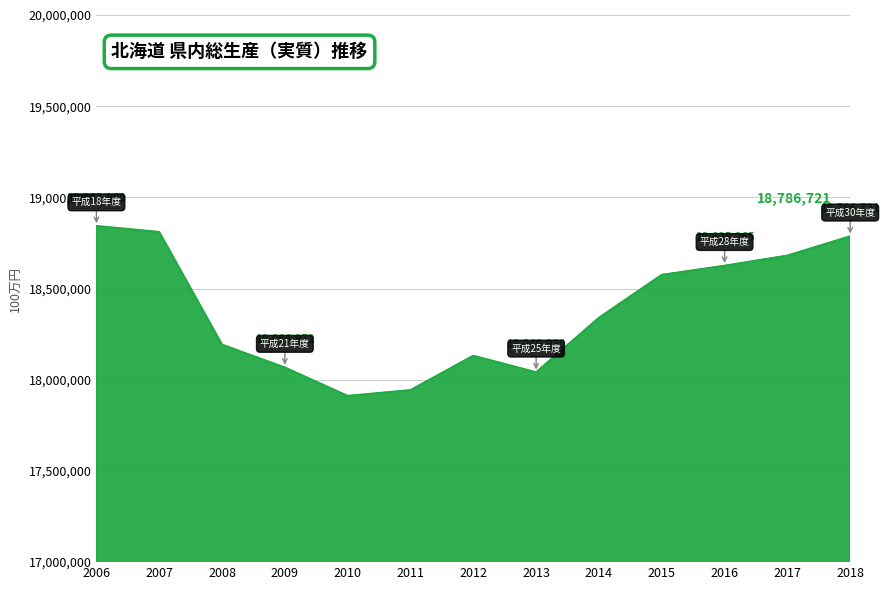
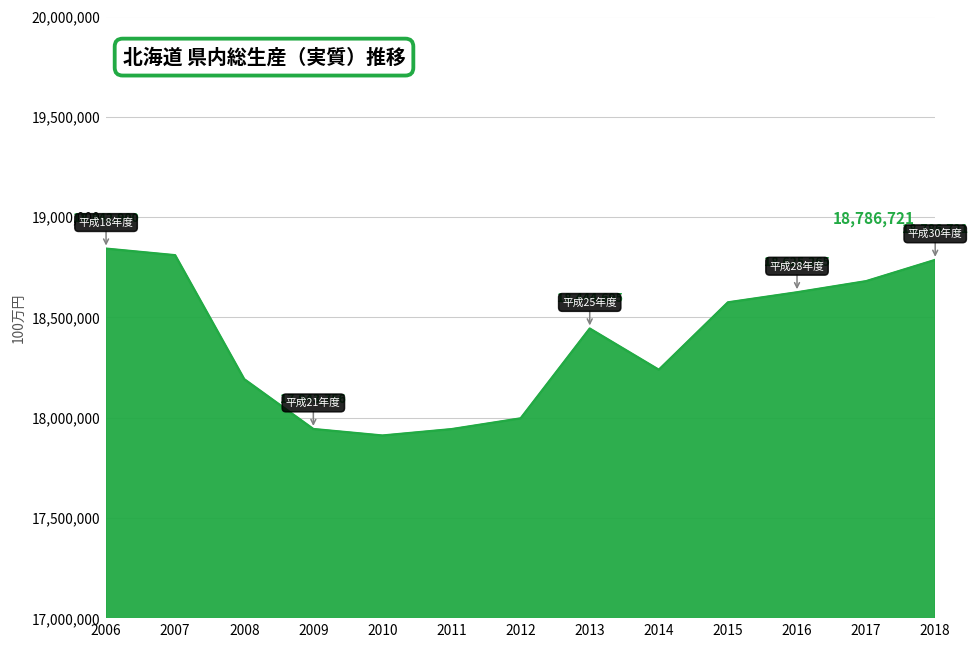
2009: 18,066,972 -> 17,943,756
2012: 18,130,000 -> 18,000,000
2013: 18,040,930 -> 18,444,695
2014: 18,340,000 -> 18,240,000
